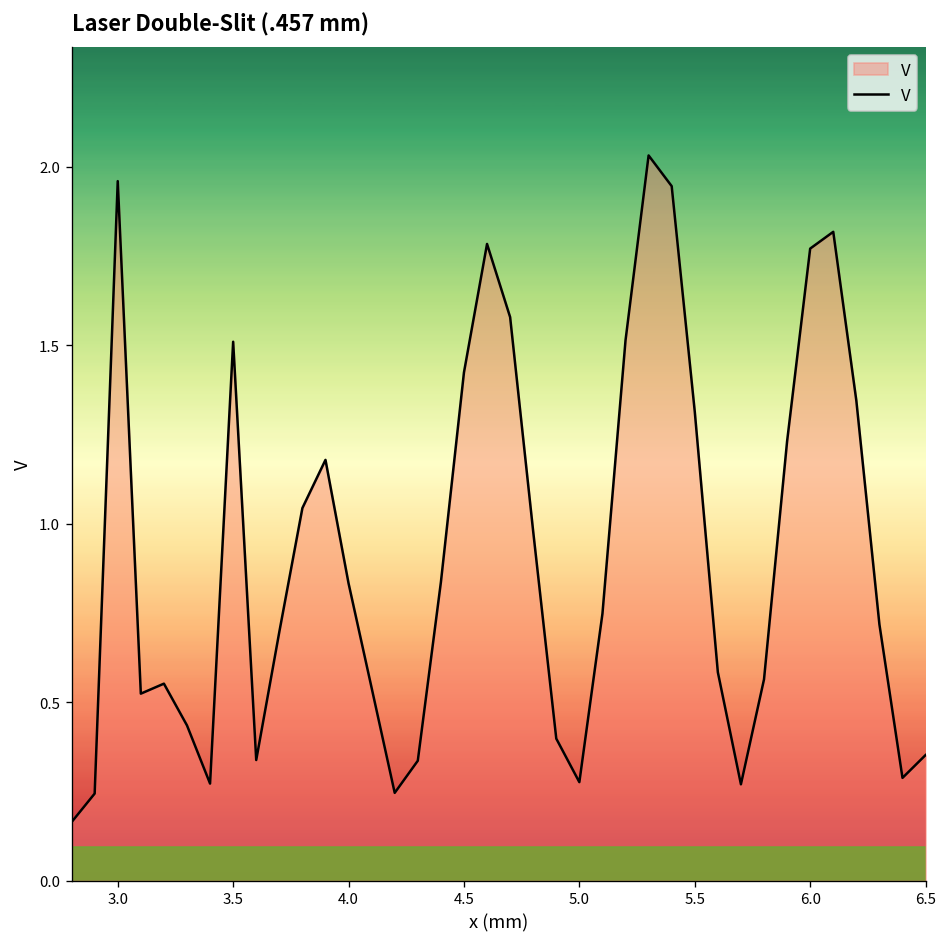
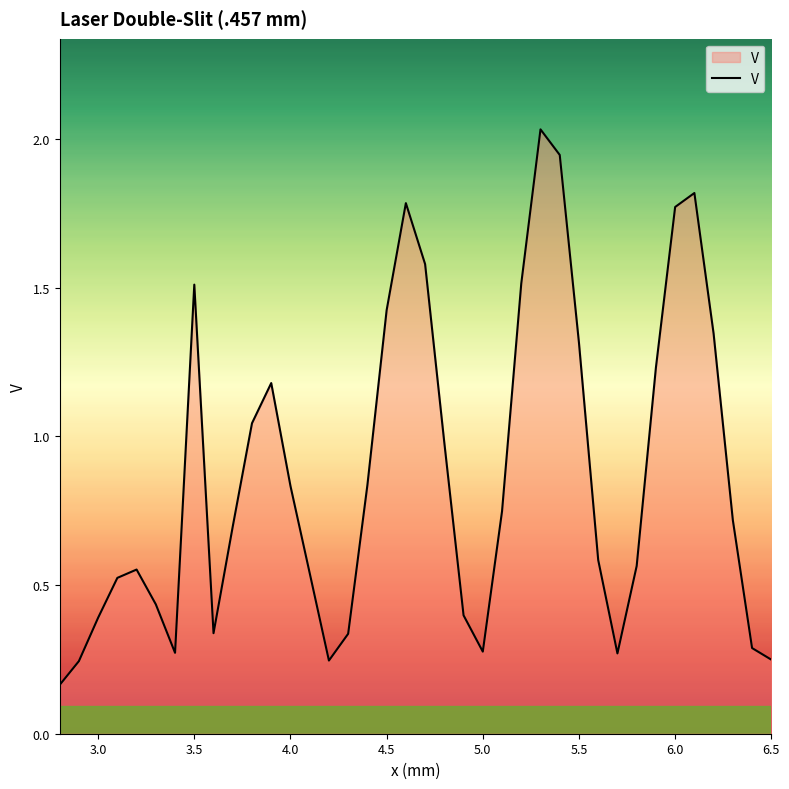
3.0: 1.96 -> 0.39
6.5: 0.35 -> 0.25
